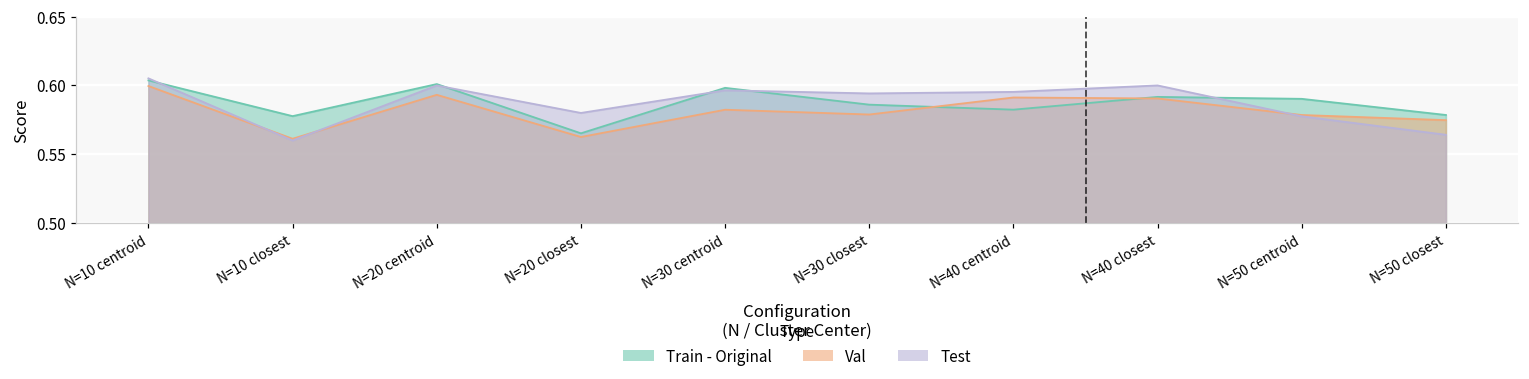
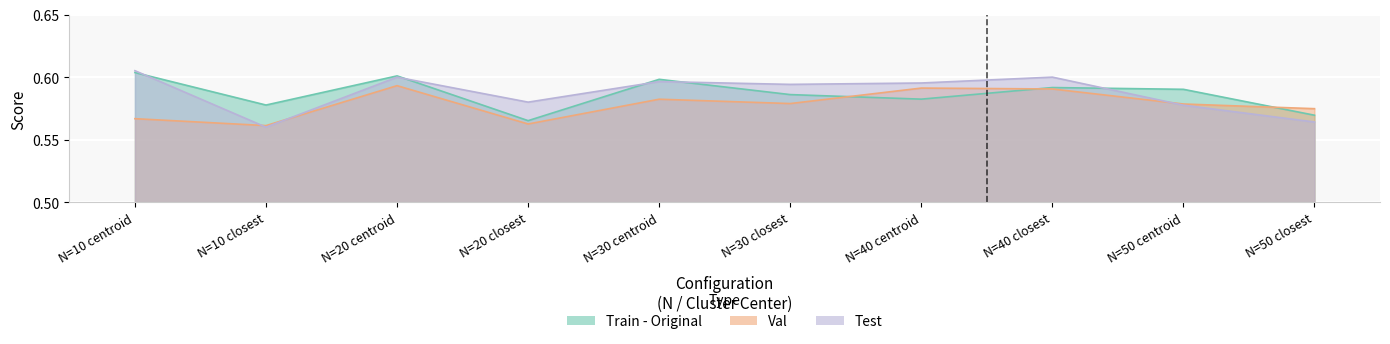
Val, N=10 centroid: 0.600 -> 0.567
Train - Original, N=50 closest: 0.579 -> 0.570
